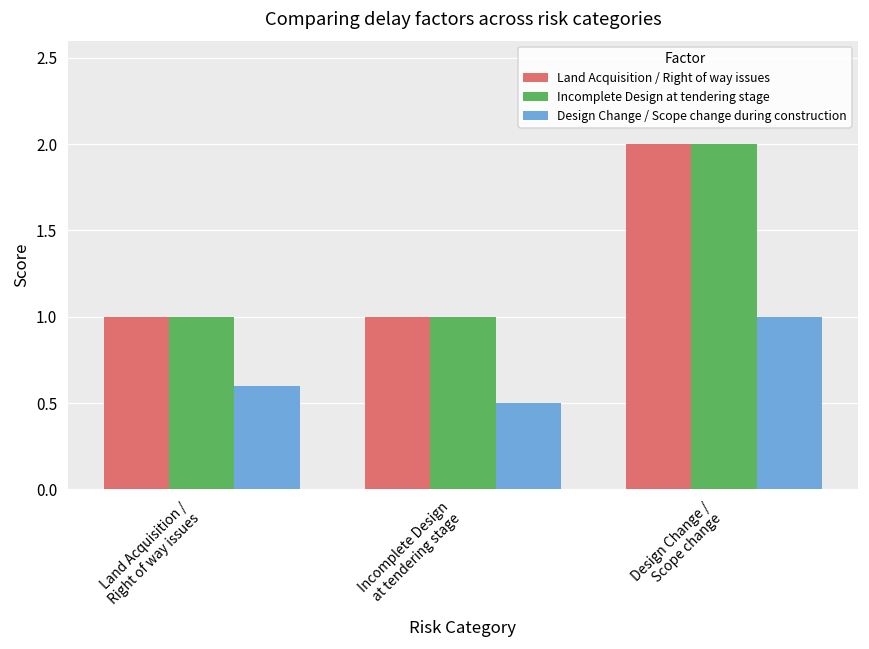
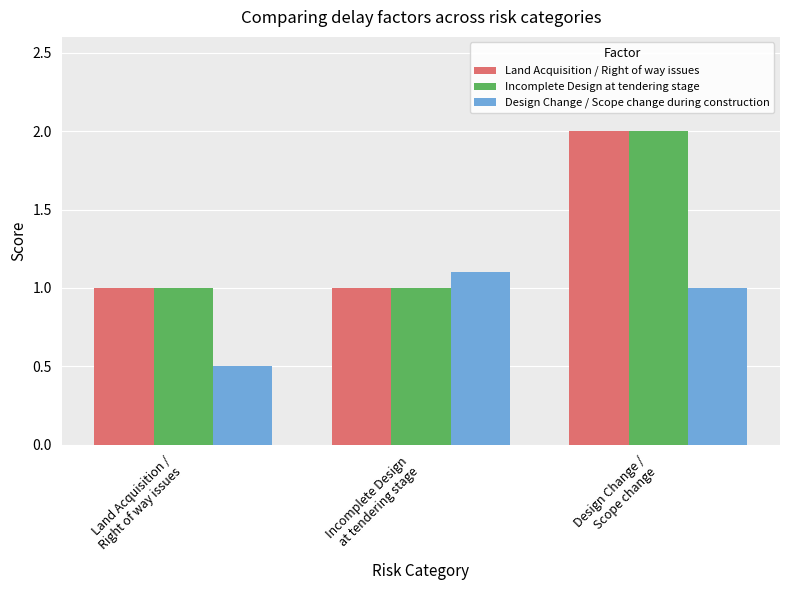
Design Change / Scope change during construction, Land Acquisition / Right of way issues: 0.6 -> 0.5
Design Change / Scope change during construction, Incomplete Design at tendering stage: 0.5 -> 1.1
